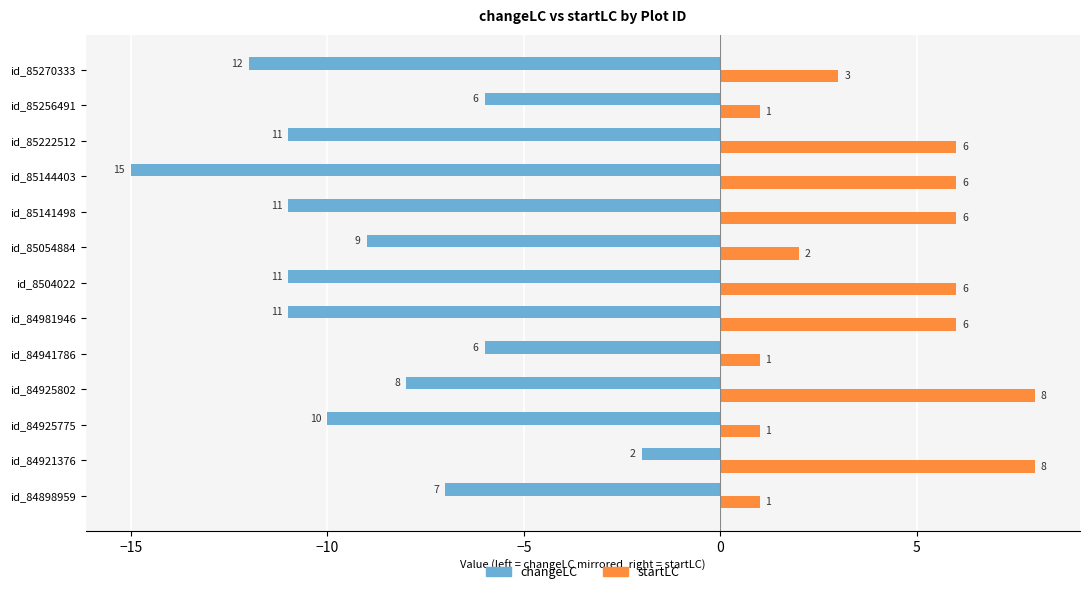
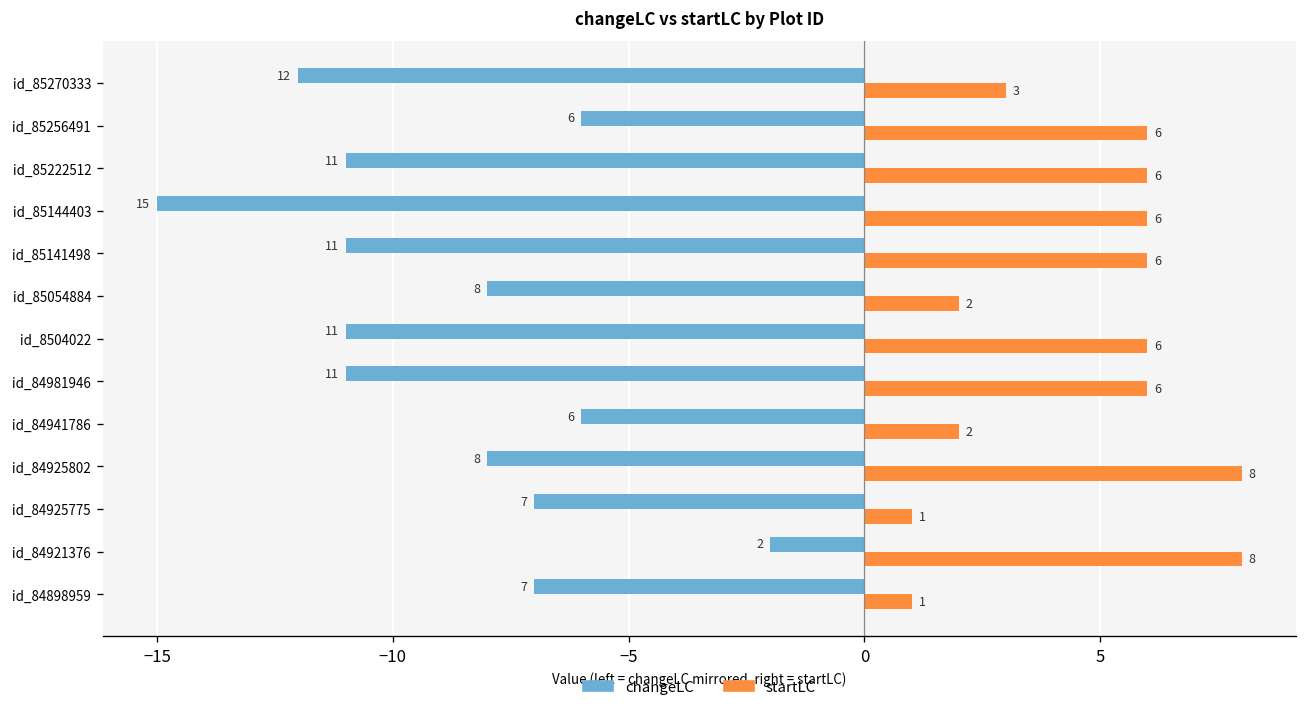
startLC, id_85256491: 1 -> 6
changeLC, id_85054884: 9 -> 8
startLC, id_84941786: 1 -> 2
changeLC, id_84925775: 10 -> 7
